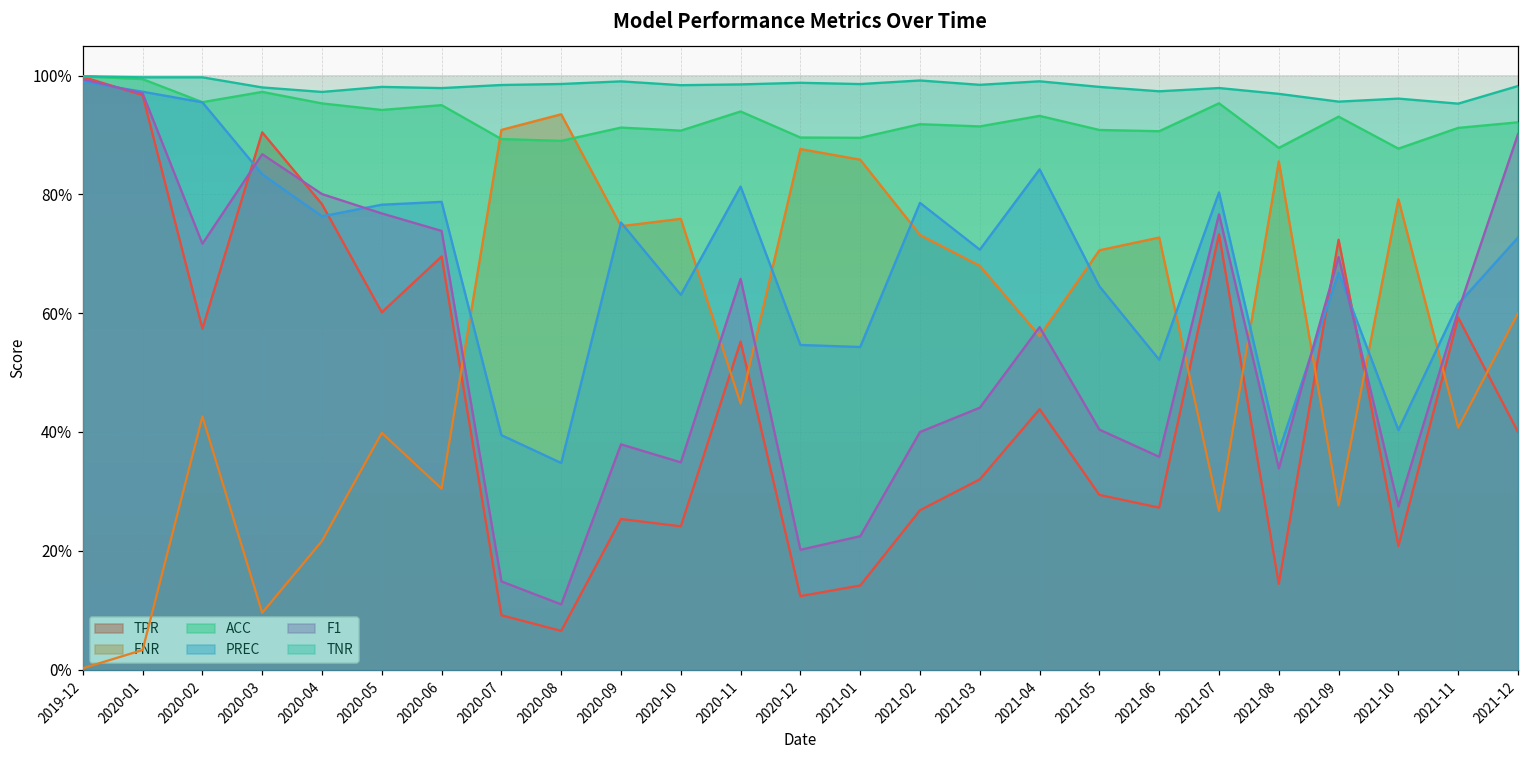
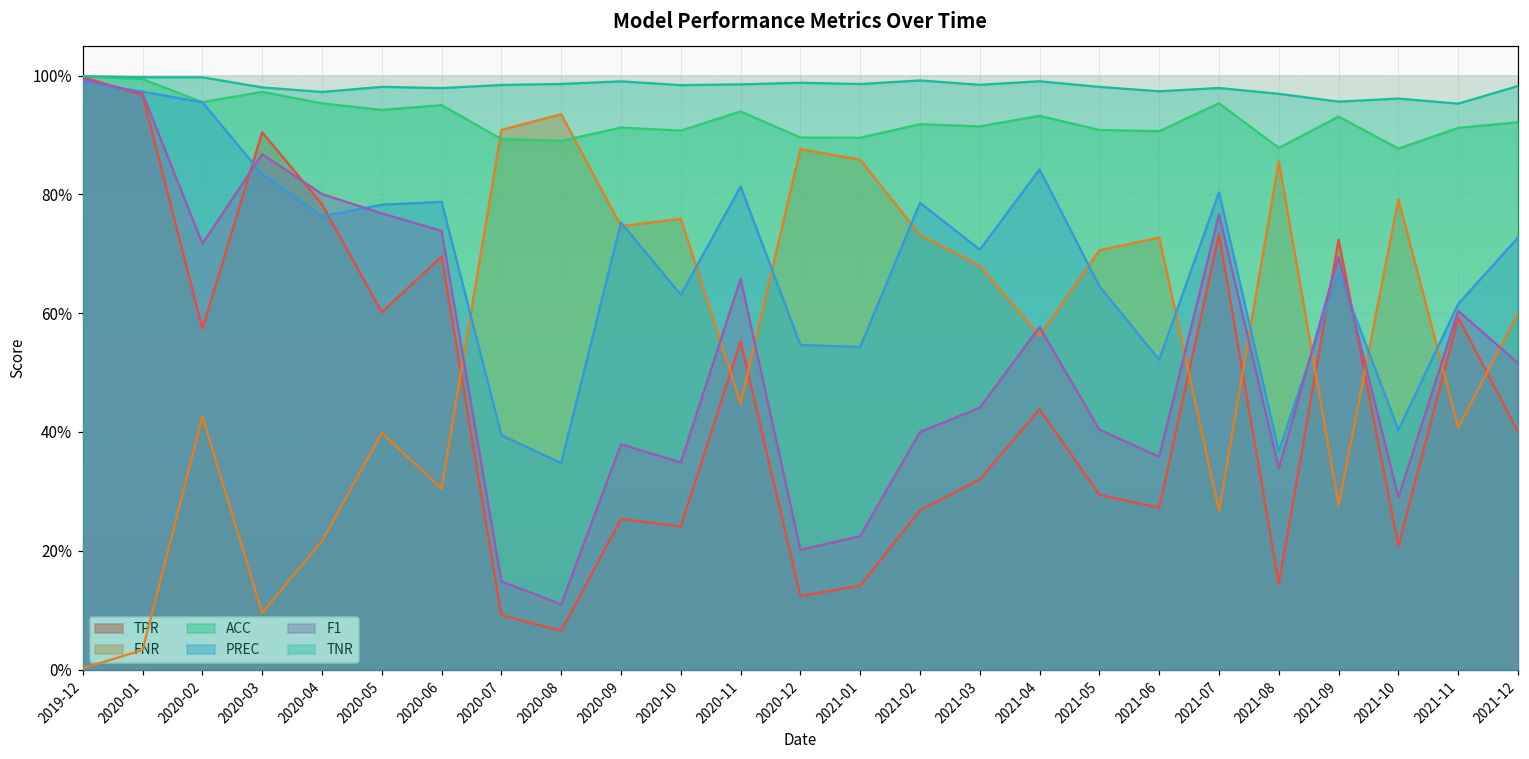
F1, 2021-10: 27% -> 29%
F1, 2021-12: 90% -> 52%
